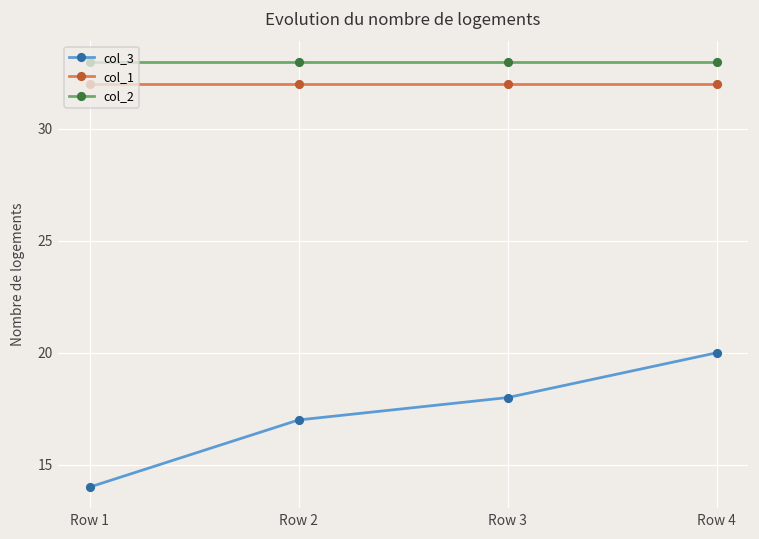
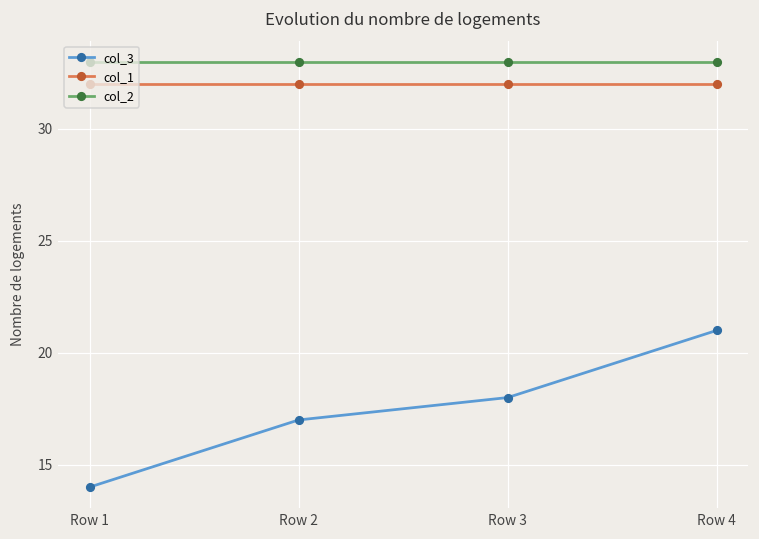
col_3, Row 4: 20 -> 21
